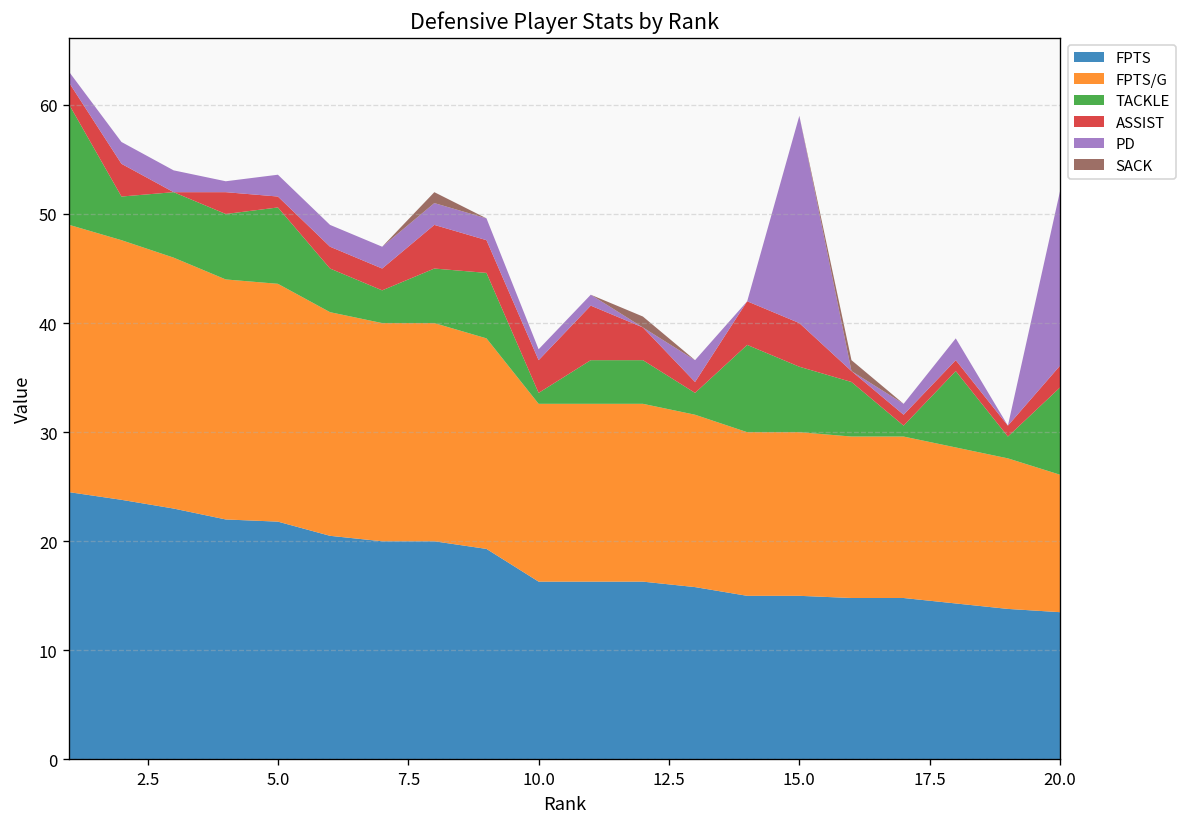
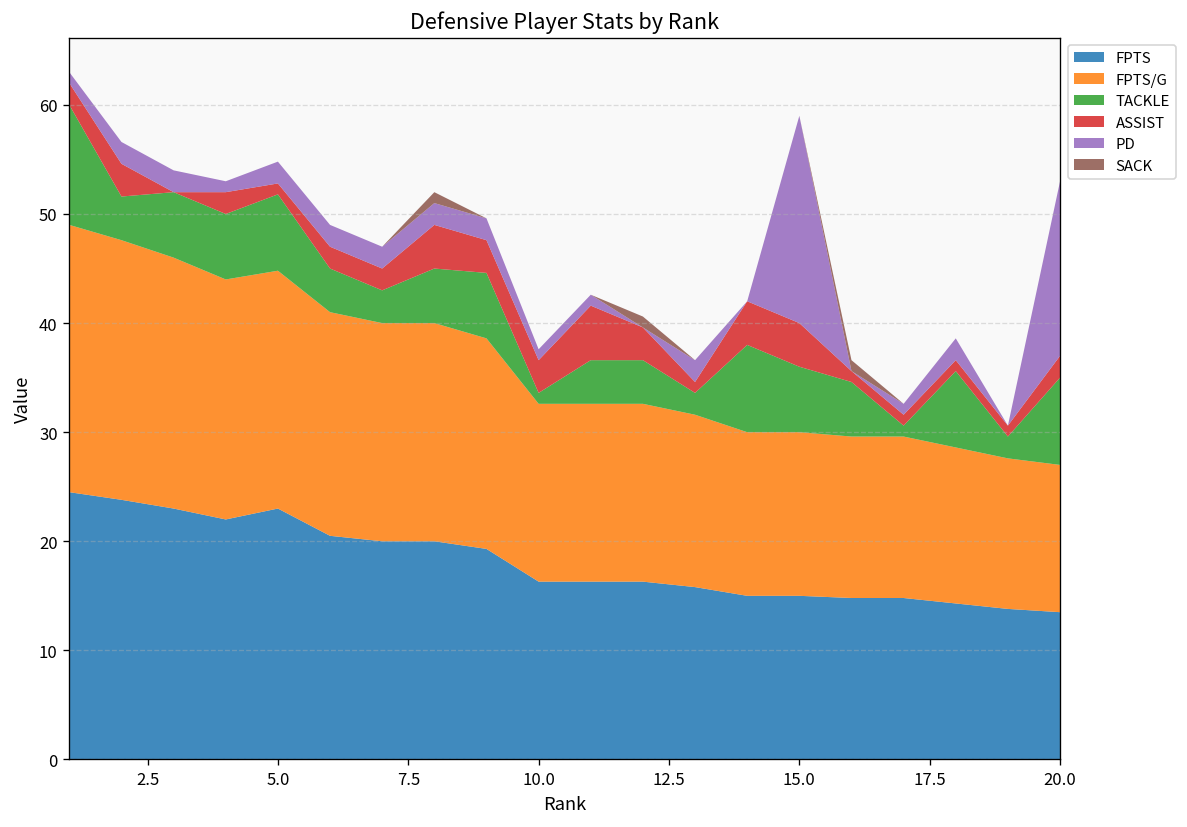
FPTS, 5.0: 22 -> 23
FPTS/G, 20.0: 13 -> 14
